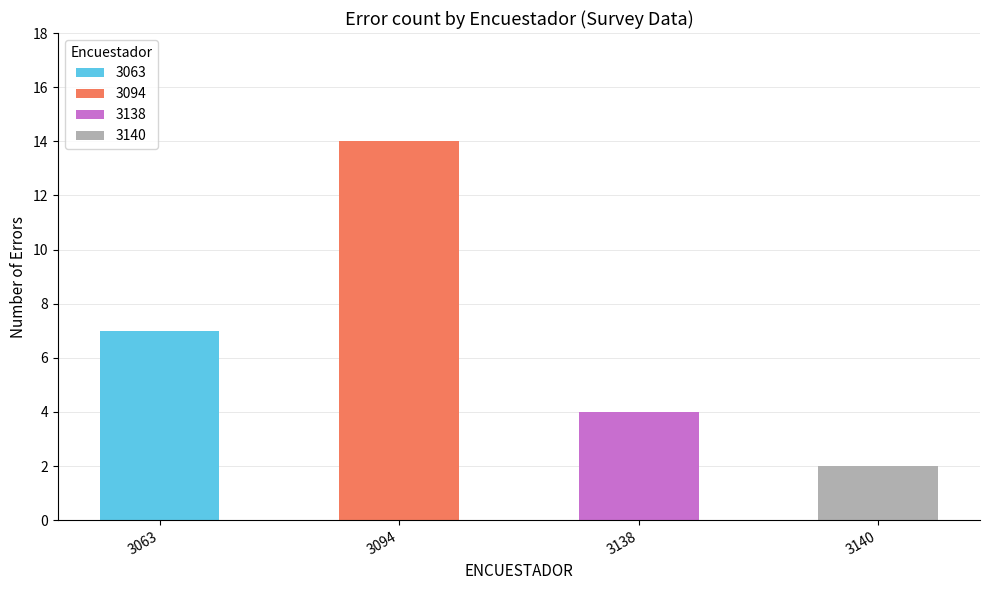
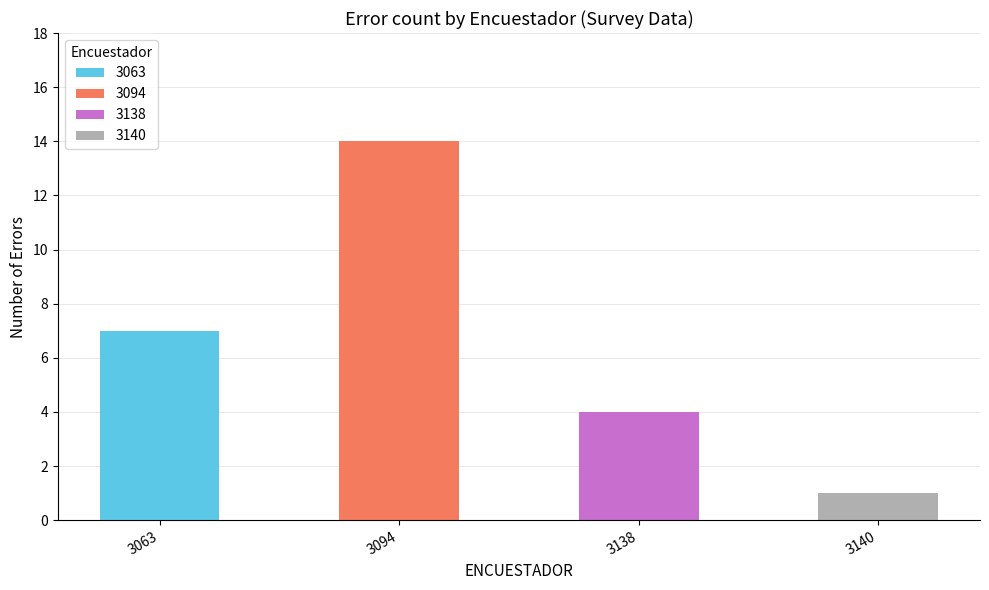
3140: 2 -> 1
